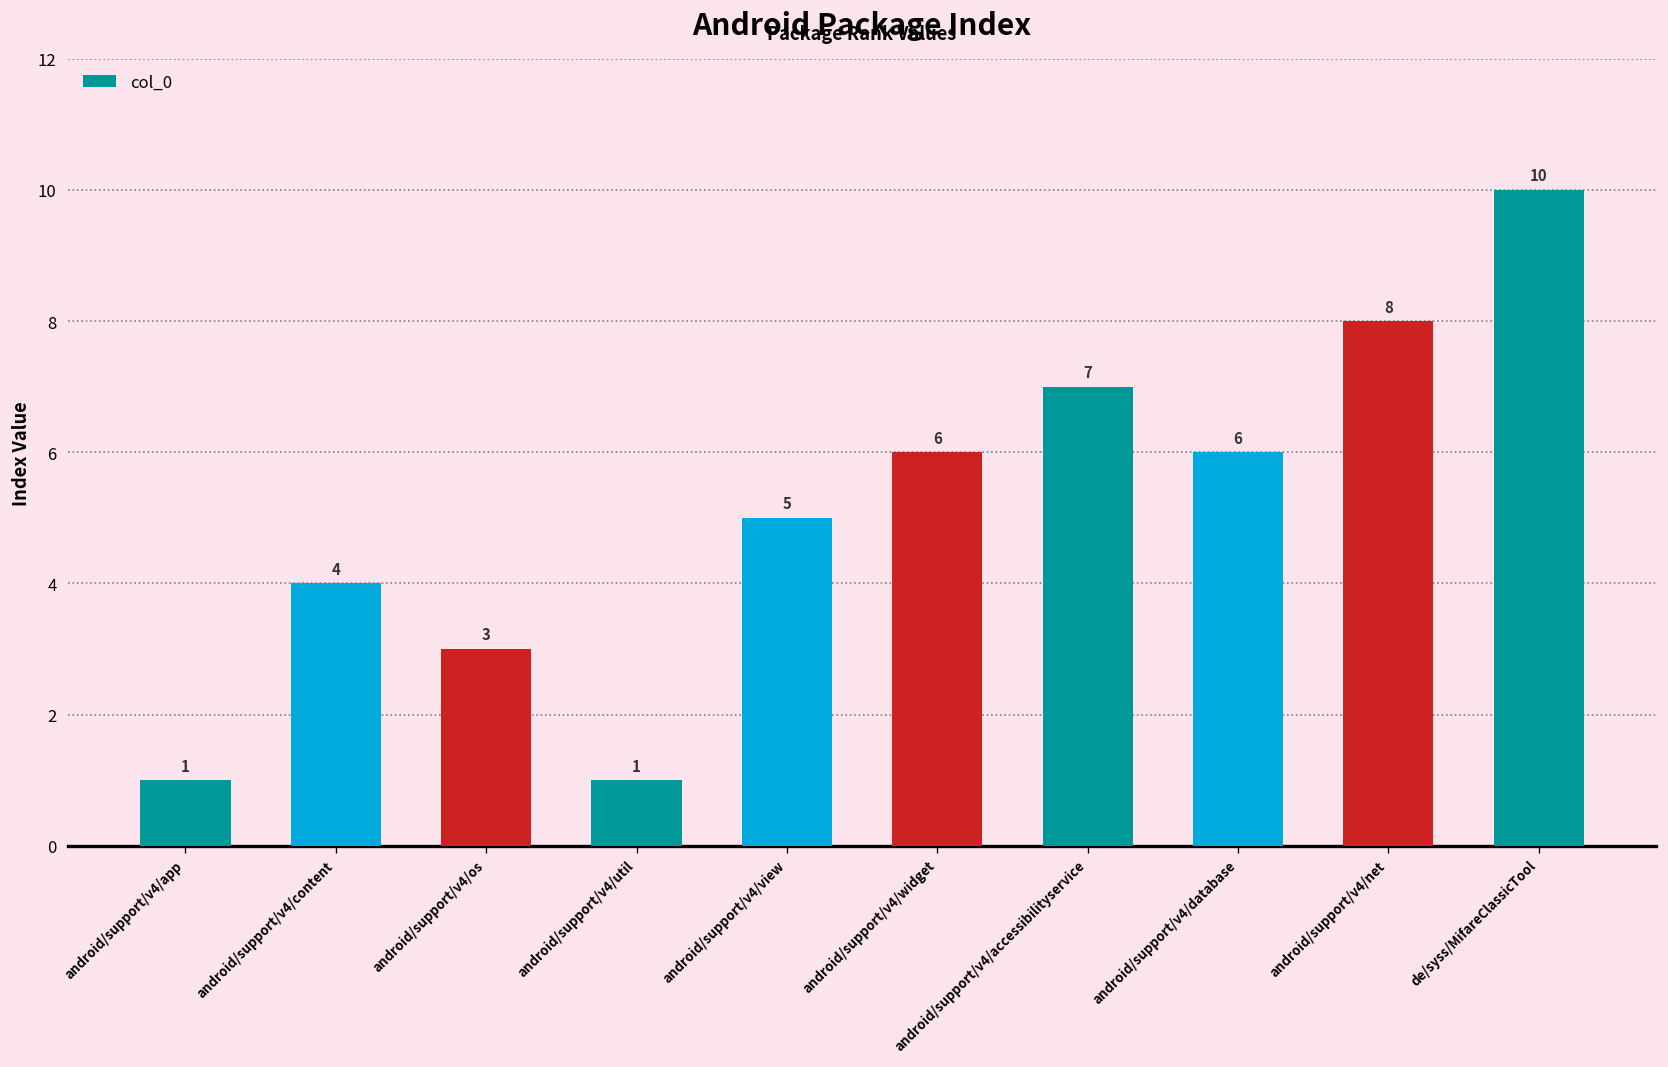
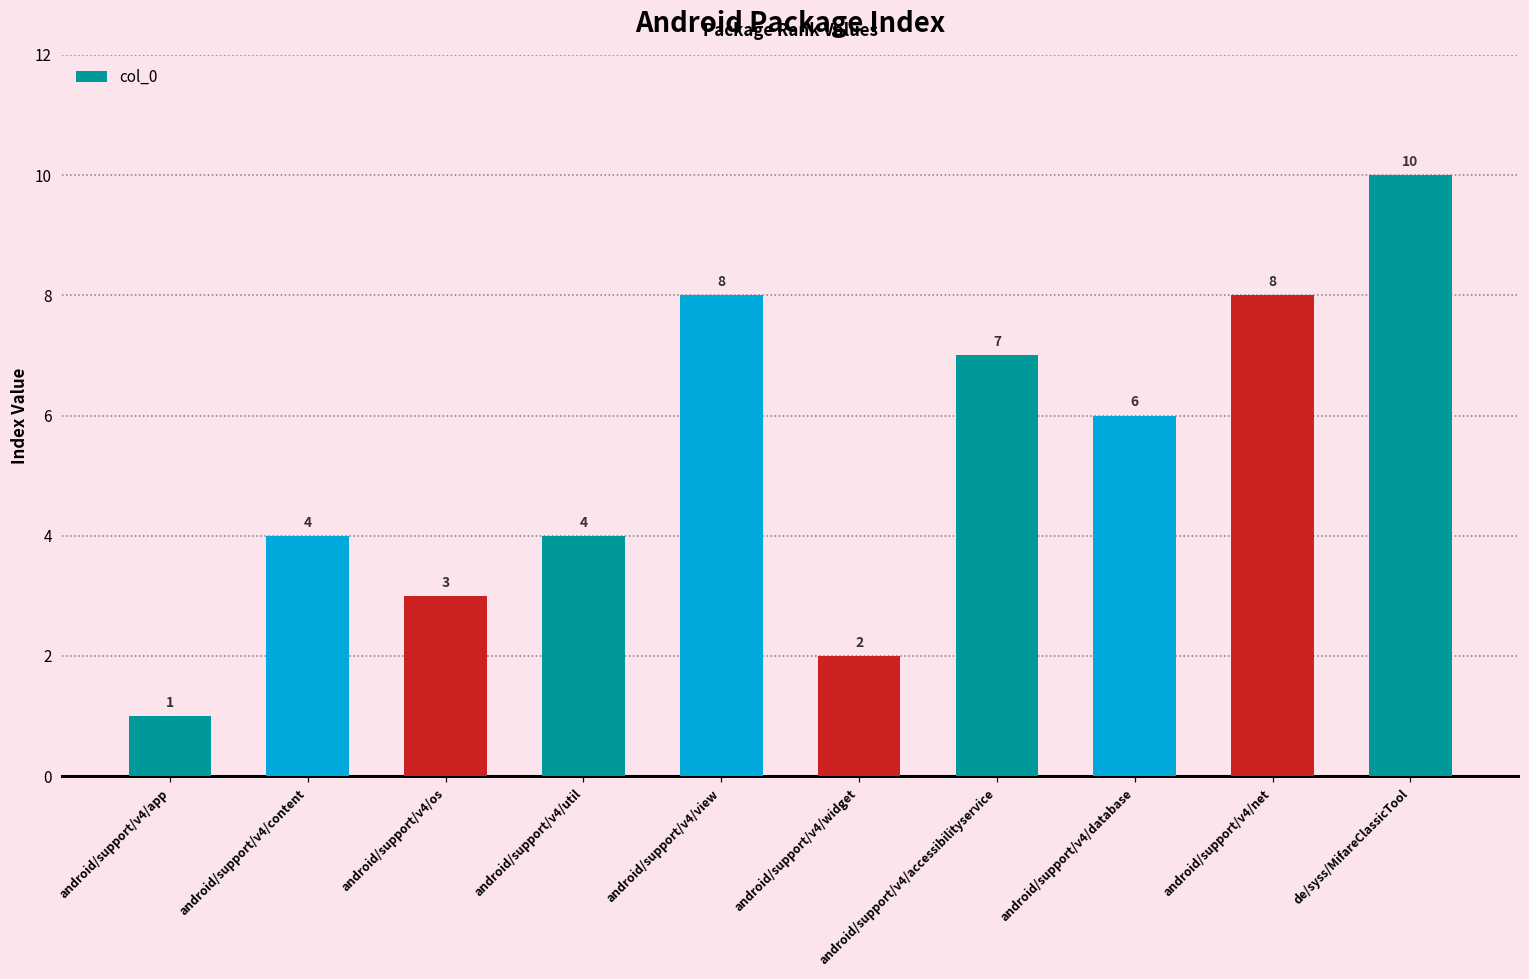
android/support/v4/util: 1 -> 4
android/support/v4/view: 5 -> 8
android/support/v4/widget: 6 -> 2
